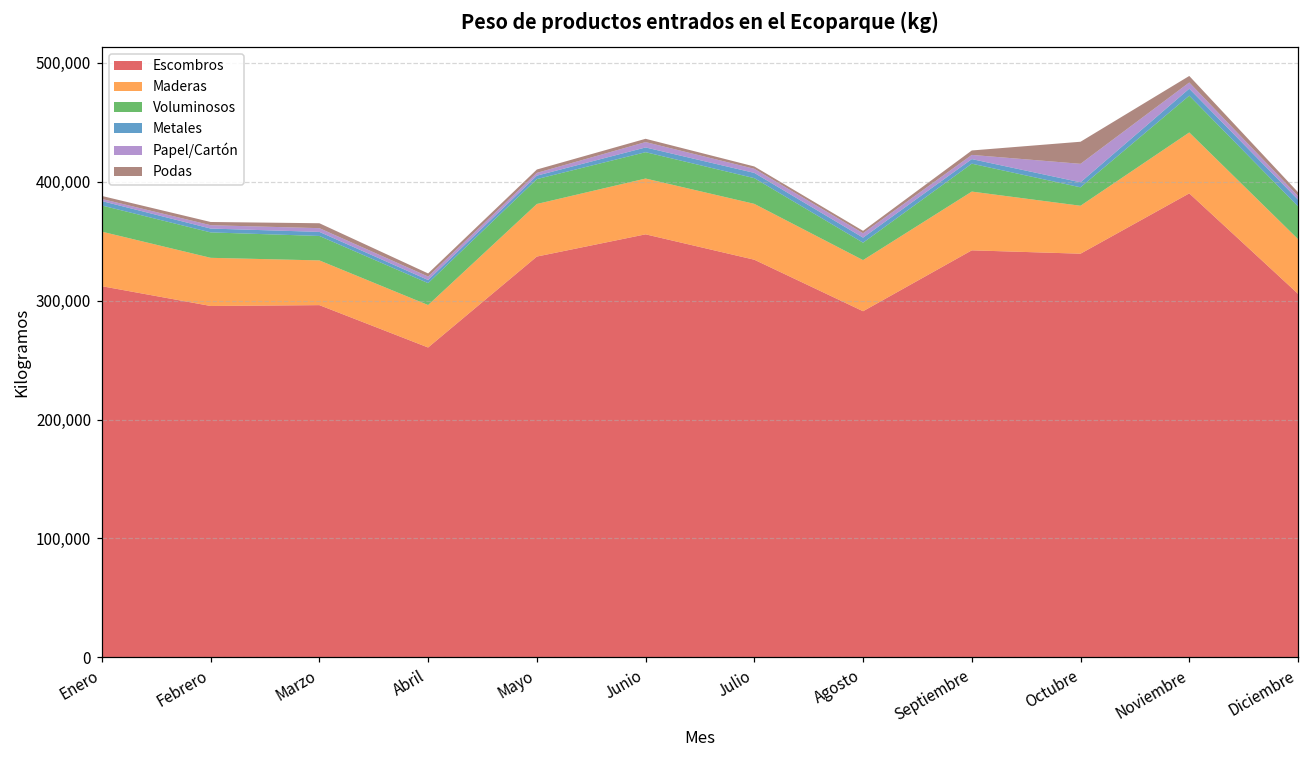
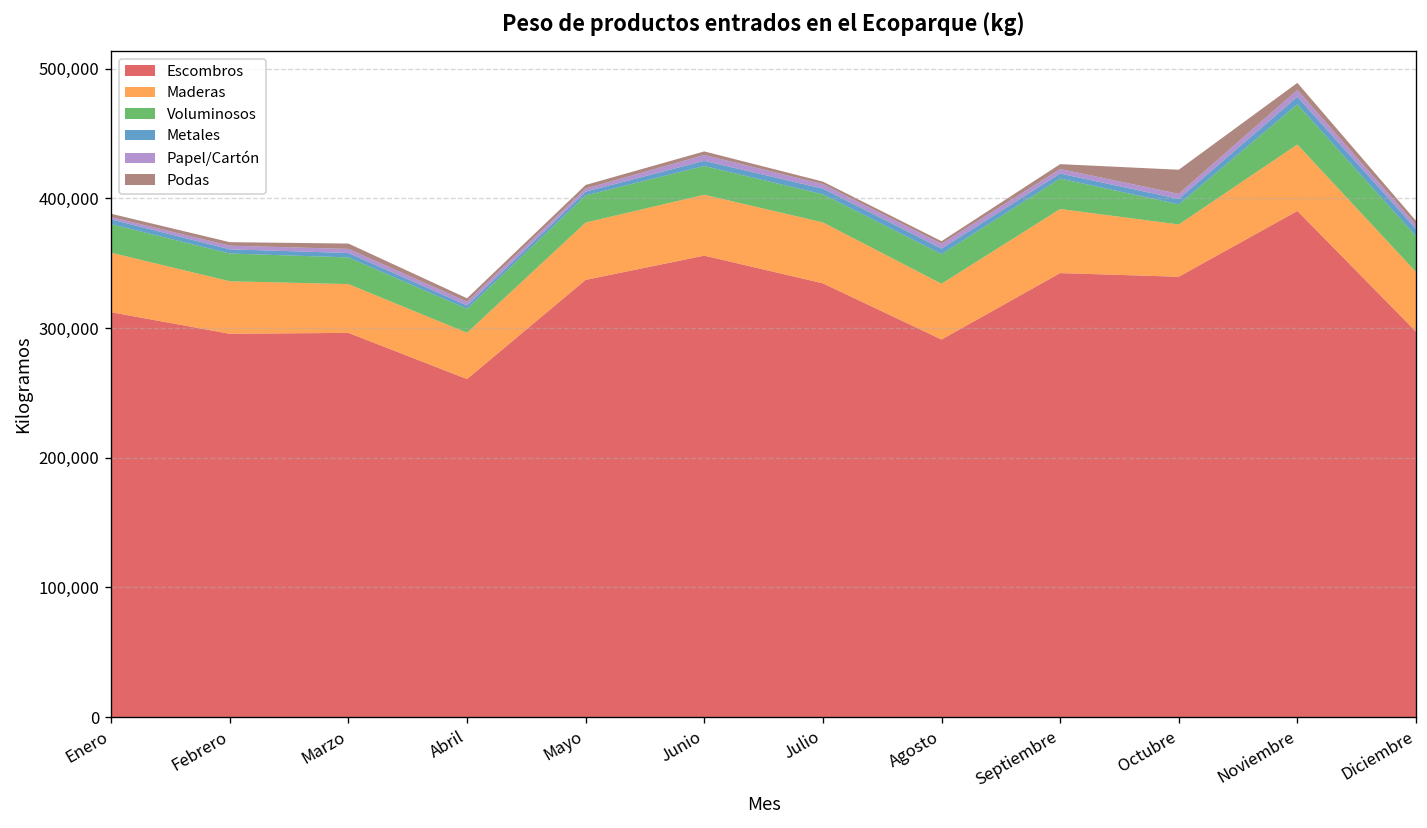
Voluminosos, Agosto: 15,000 -> 23,000
Papel/Cartón, Octubre: 16,000 -> 4,000
Escombros, Diciembre: 306,000 -> 297,000
